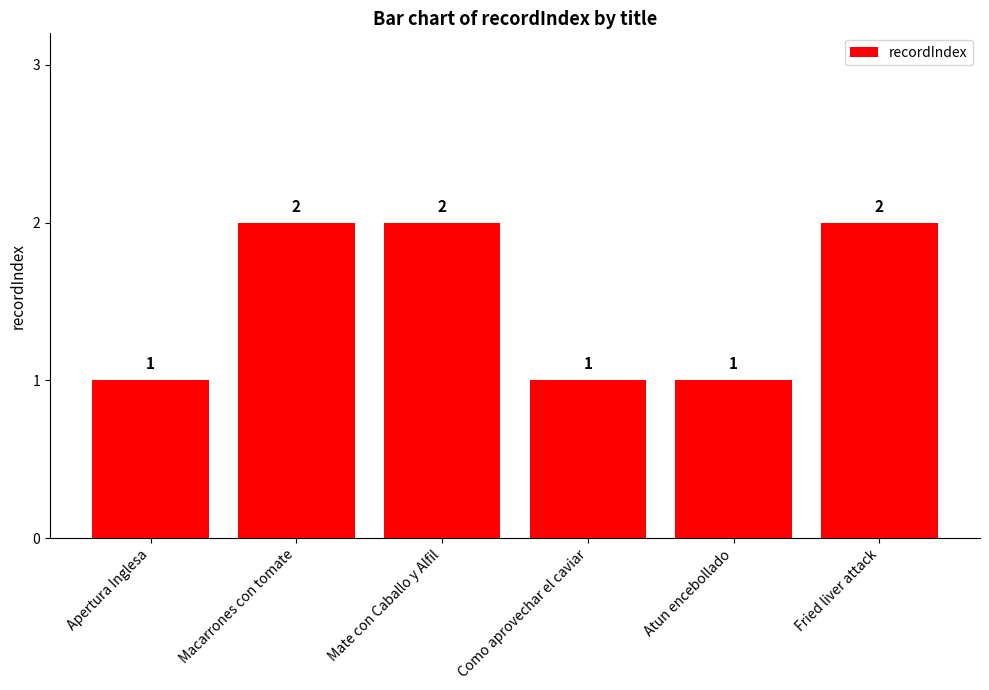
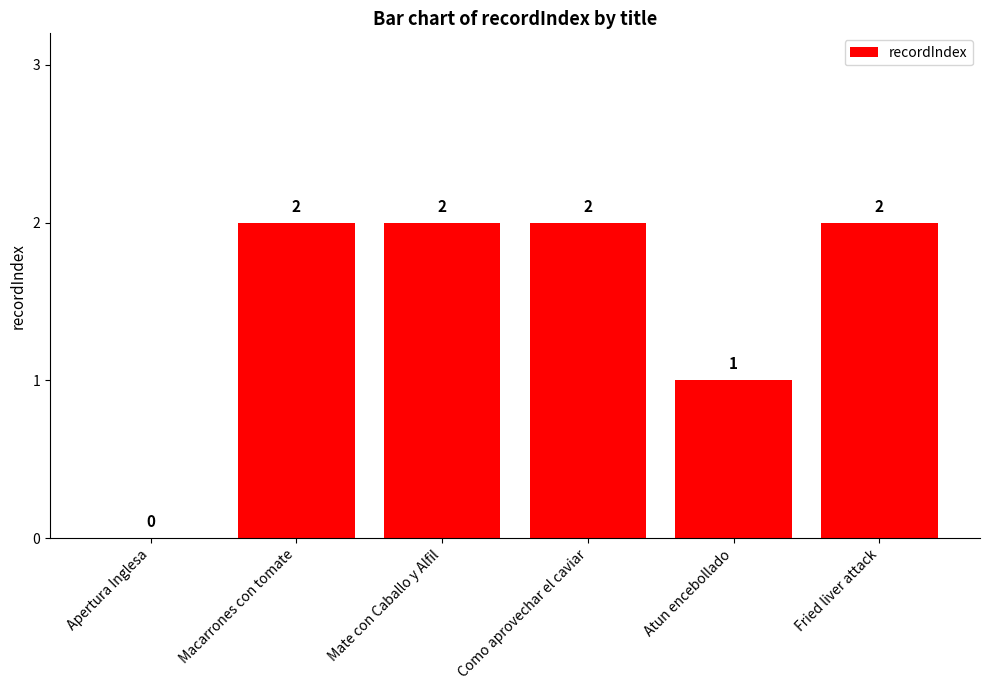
Apertura Inglesa: 1 -> 0
Como aprovechar el caviar: 1 -> 2
